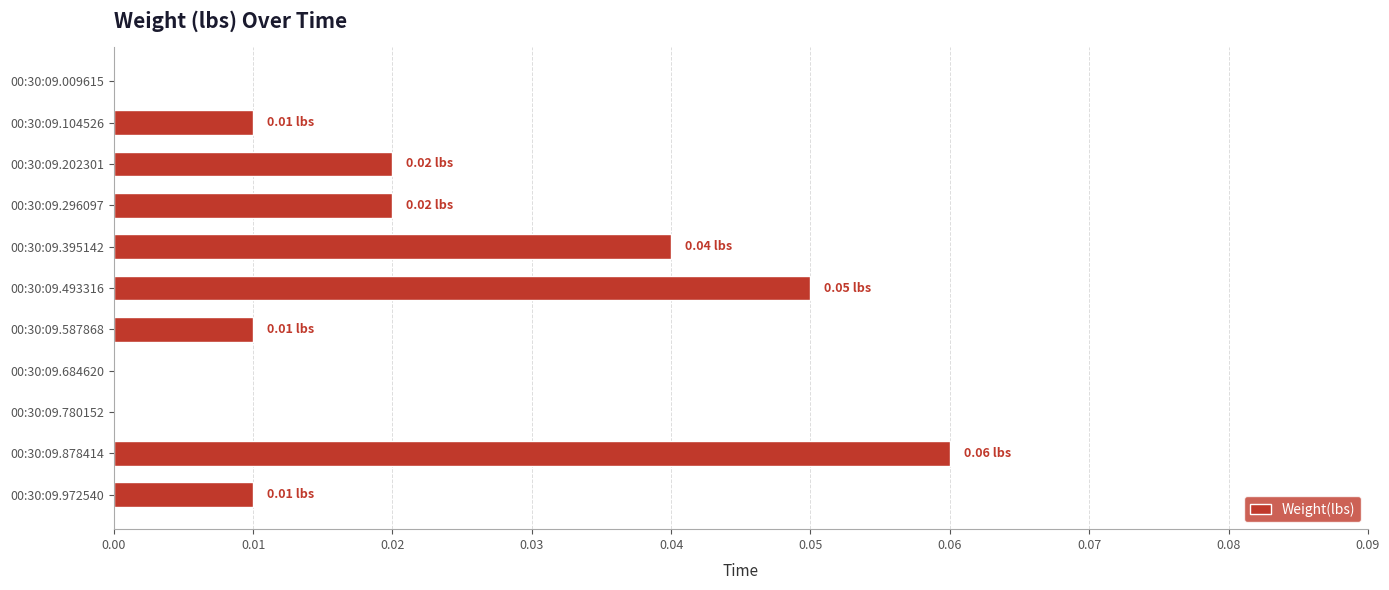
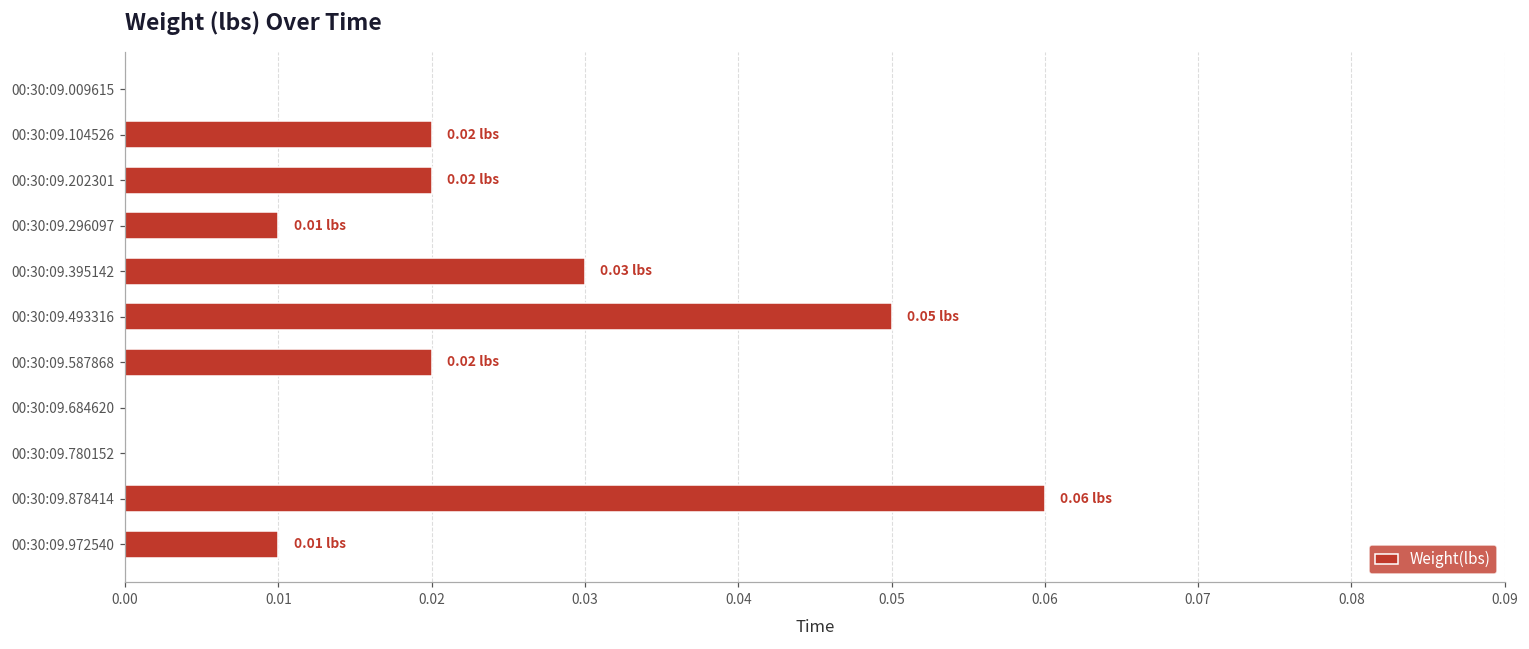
00:30:09.104526: 0.01 -> 0.02
00:30:09.296097: 0.02 -> 0.01
00:30:09.395142: 0.04 -> 0.03
00:30:09.587868: 0.01 -> 0.02
